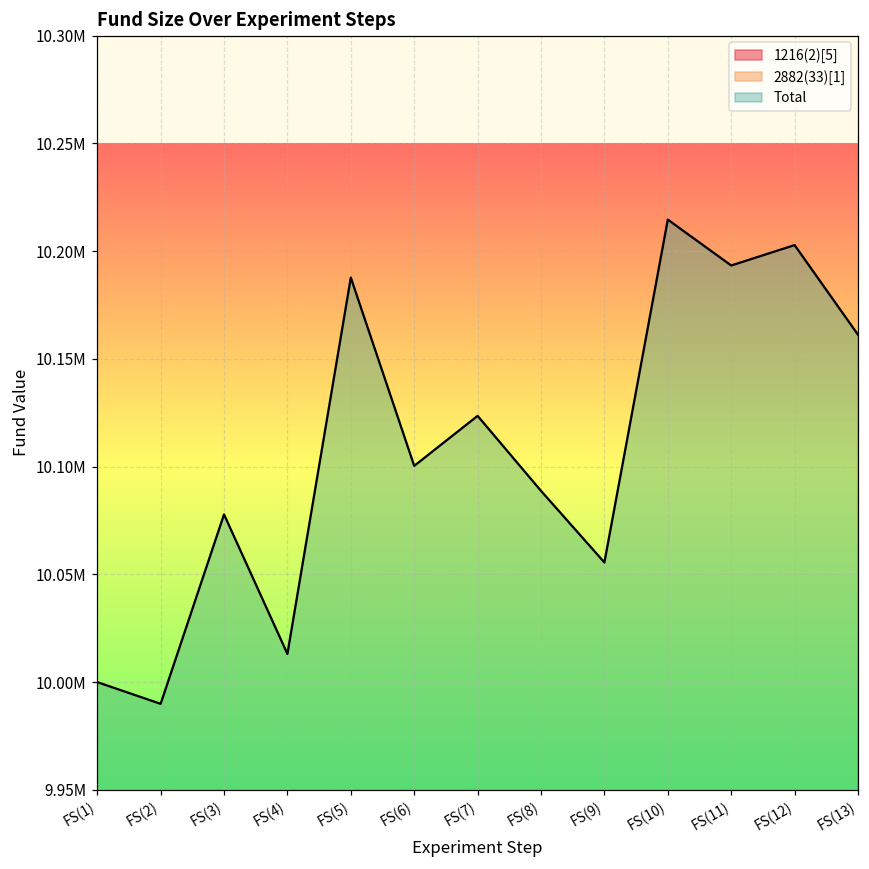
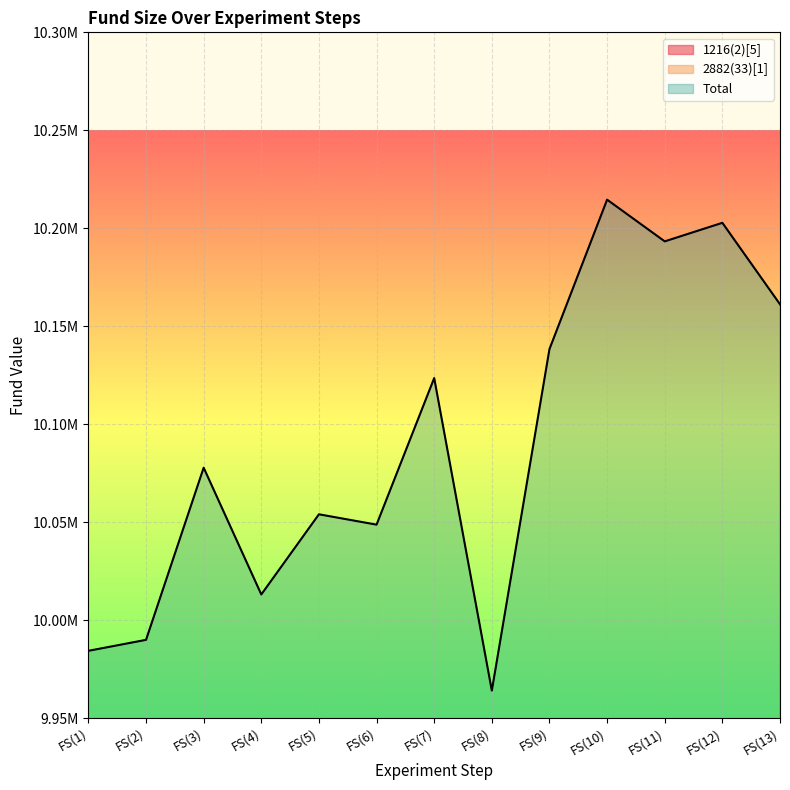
Total, FS(1): 10000000 -> 9984000
Total, FS(5): 10188000 -> 10054000
Total, FS(6): 10100000 -> 10049000
Total, FS(8): 10089000 -> 9964000
Total, FS(9): 10056000 -> 10138000
